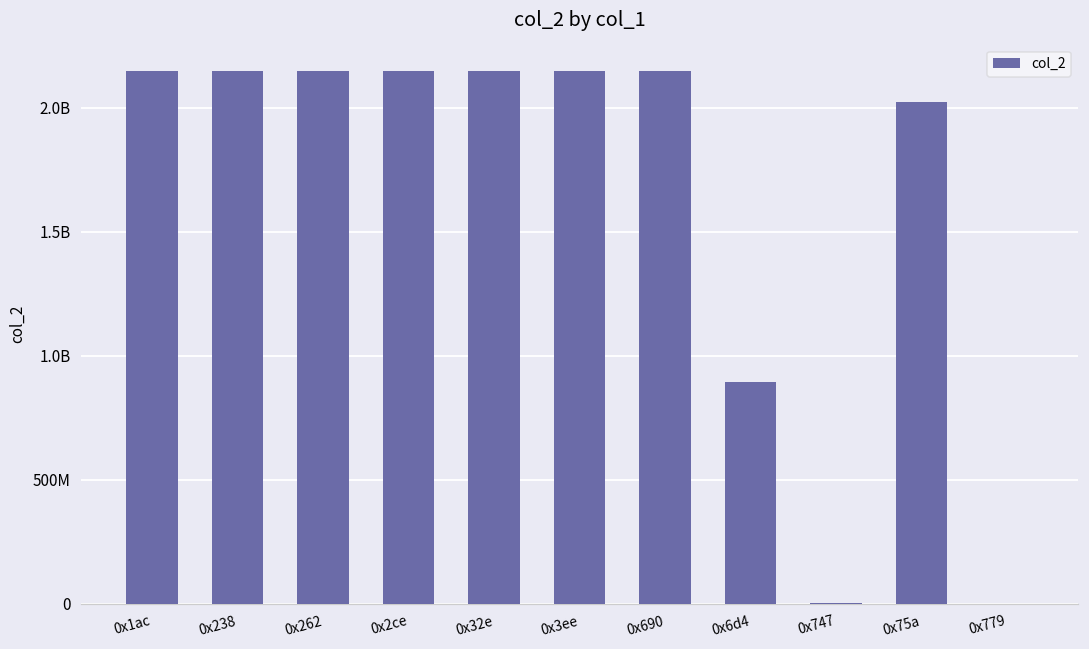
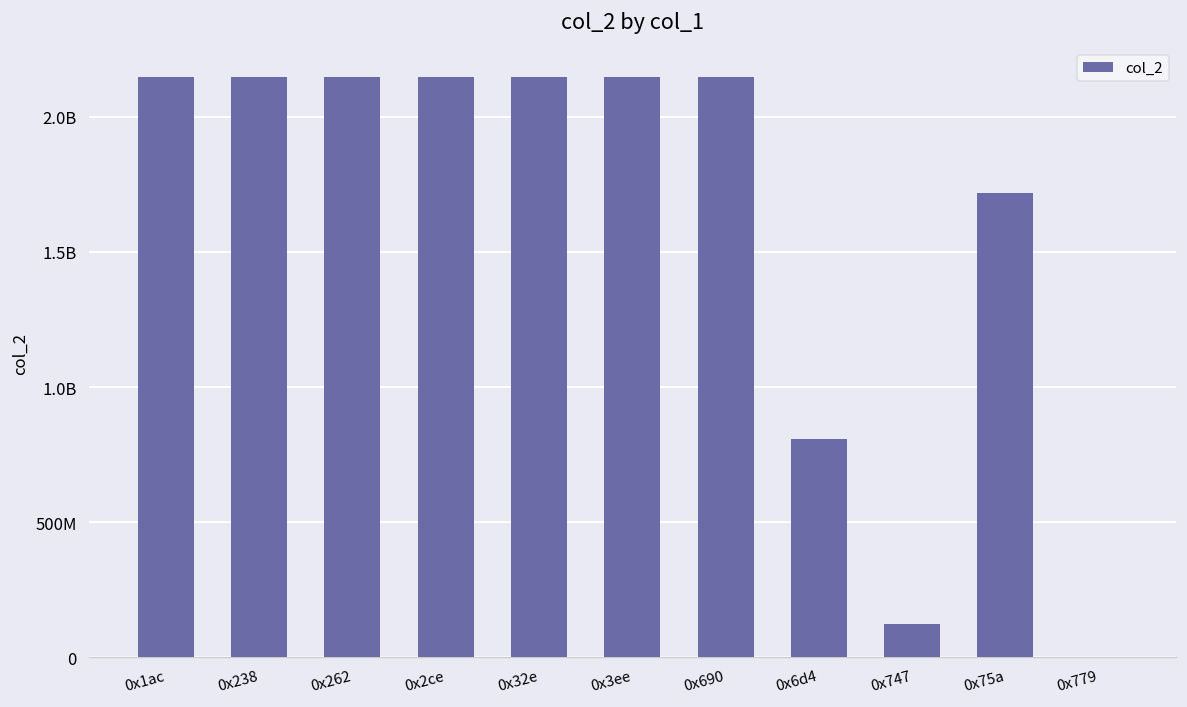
0x6d4: 890000000 -> 810000000
0x747: 0 -> 130000000
0x75a: 2020000000 -> 1720000000
